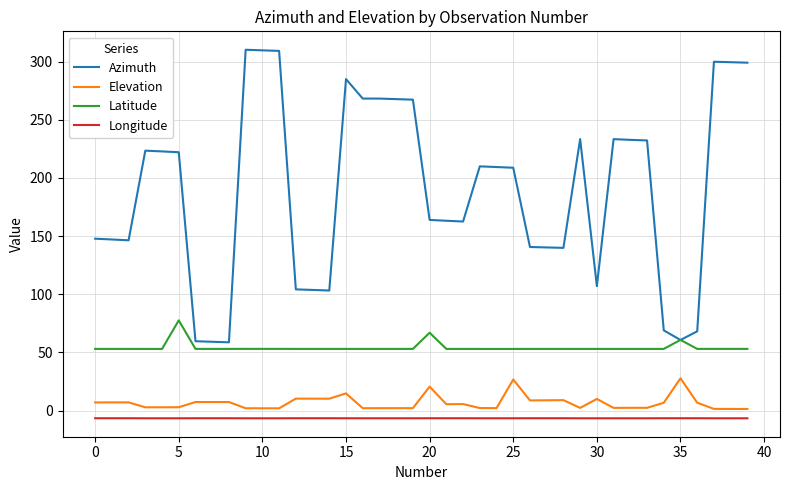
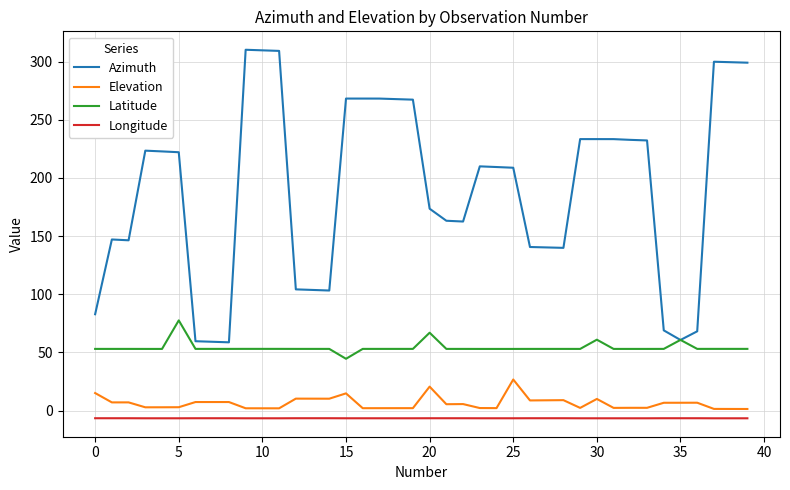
Azimuth, 0: 148 -> 83
Elevation, 0: 7 -> 15
Azimuth, 15: 285 -> 268
Latitude, 15: 53 -> 44
Azimuth, 20: 164 -> 174
Azimuth, 30: 107 -> 233
Latitude, 30: 53 -> 61
Elevation, 35: 28 -> 7
